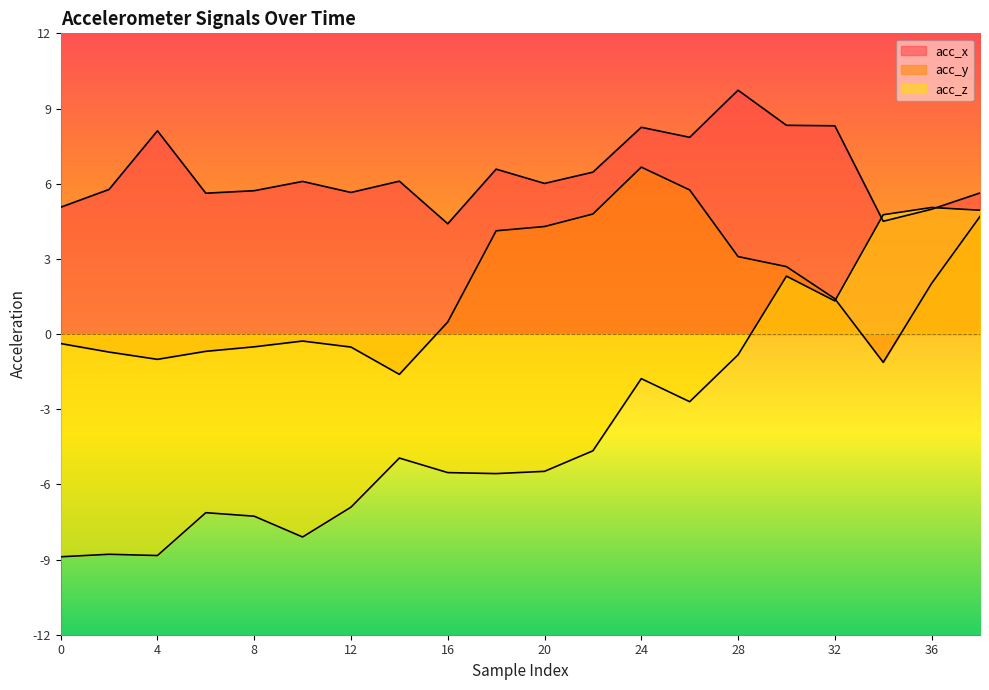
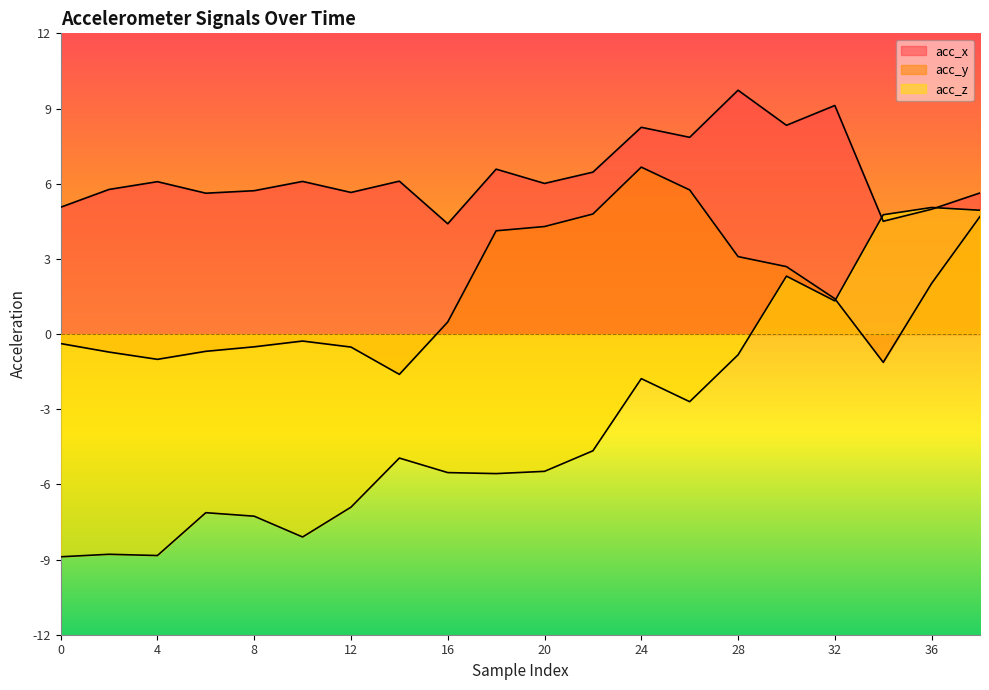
acc_x, 4: 8.1 -> 6.1
acc_x, 32: 8.3 -> 9.1
